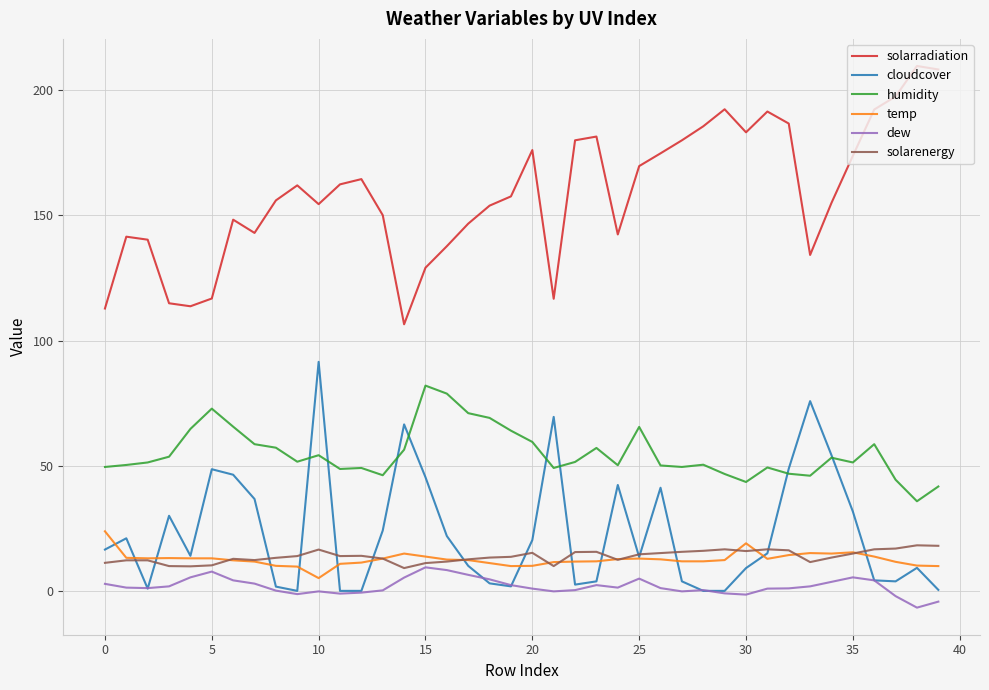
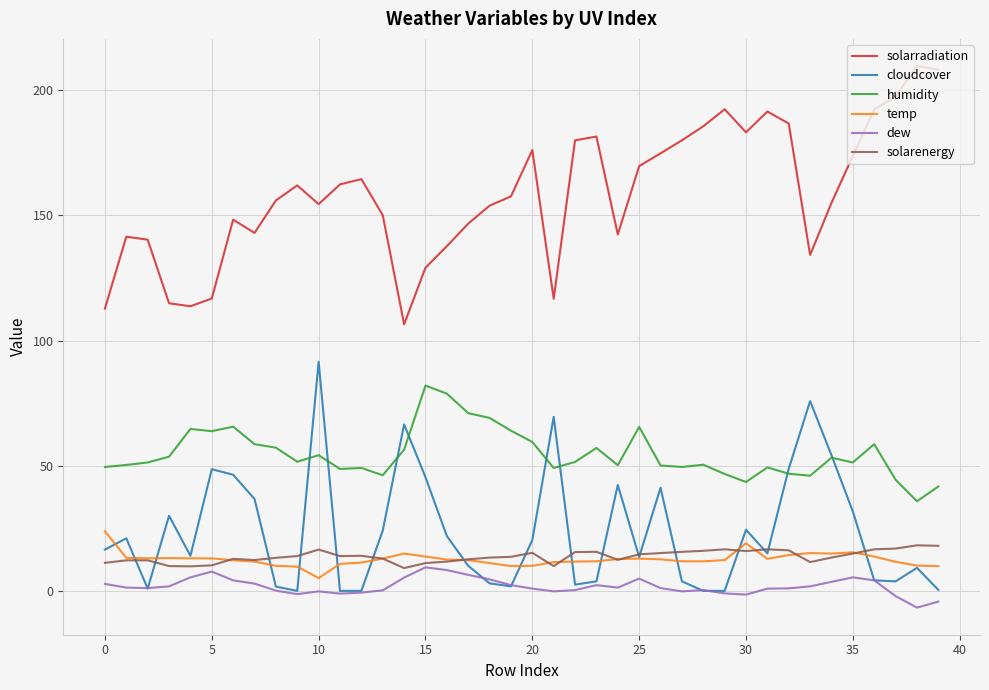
humidity, 5: 73 -> 64
cloudcover, 30: 9 -> 24
